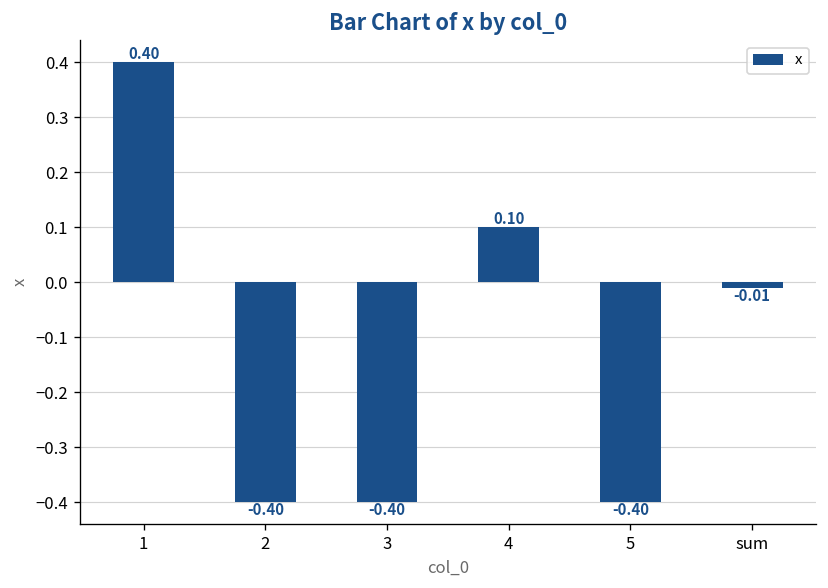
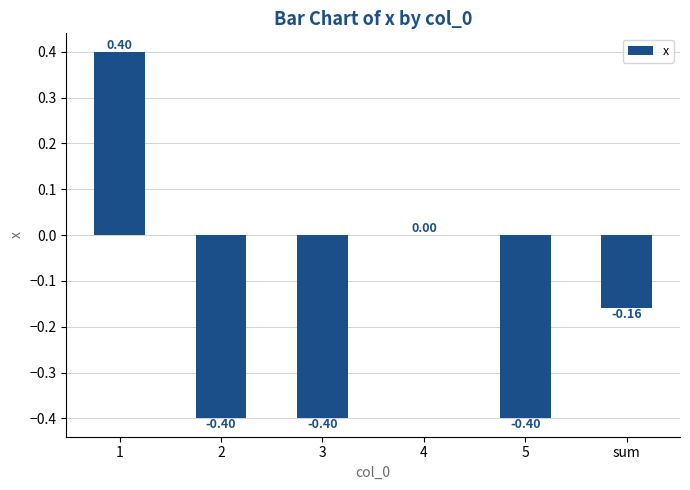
4: 0.10 -> 0.00
sum: -0.01 -> -0.16
